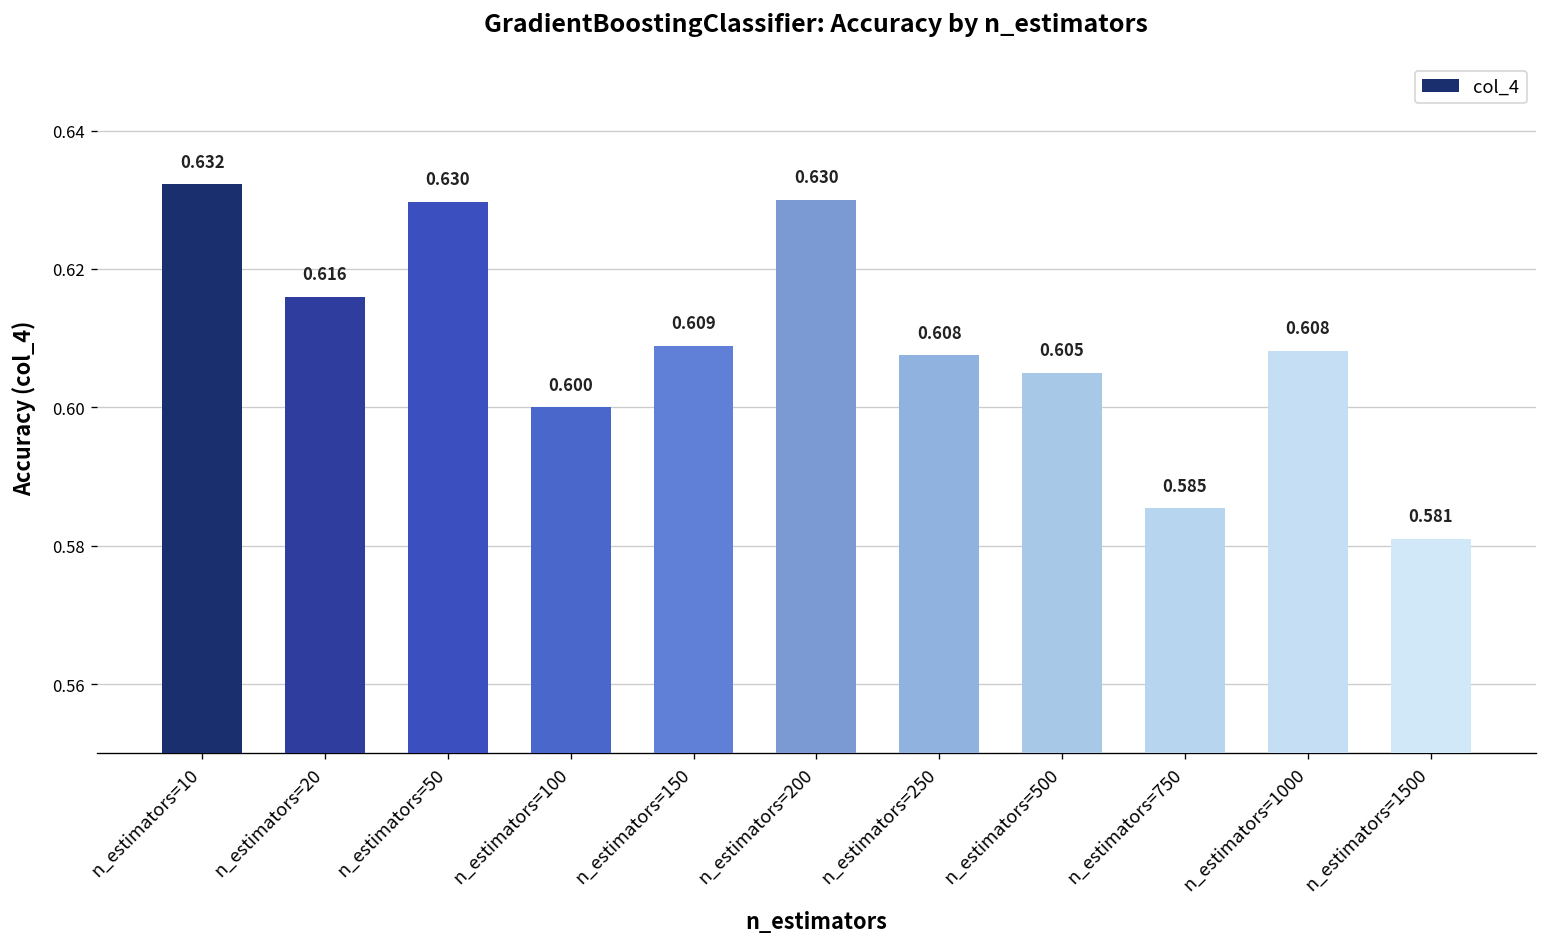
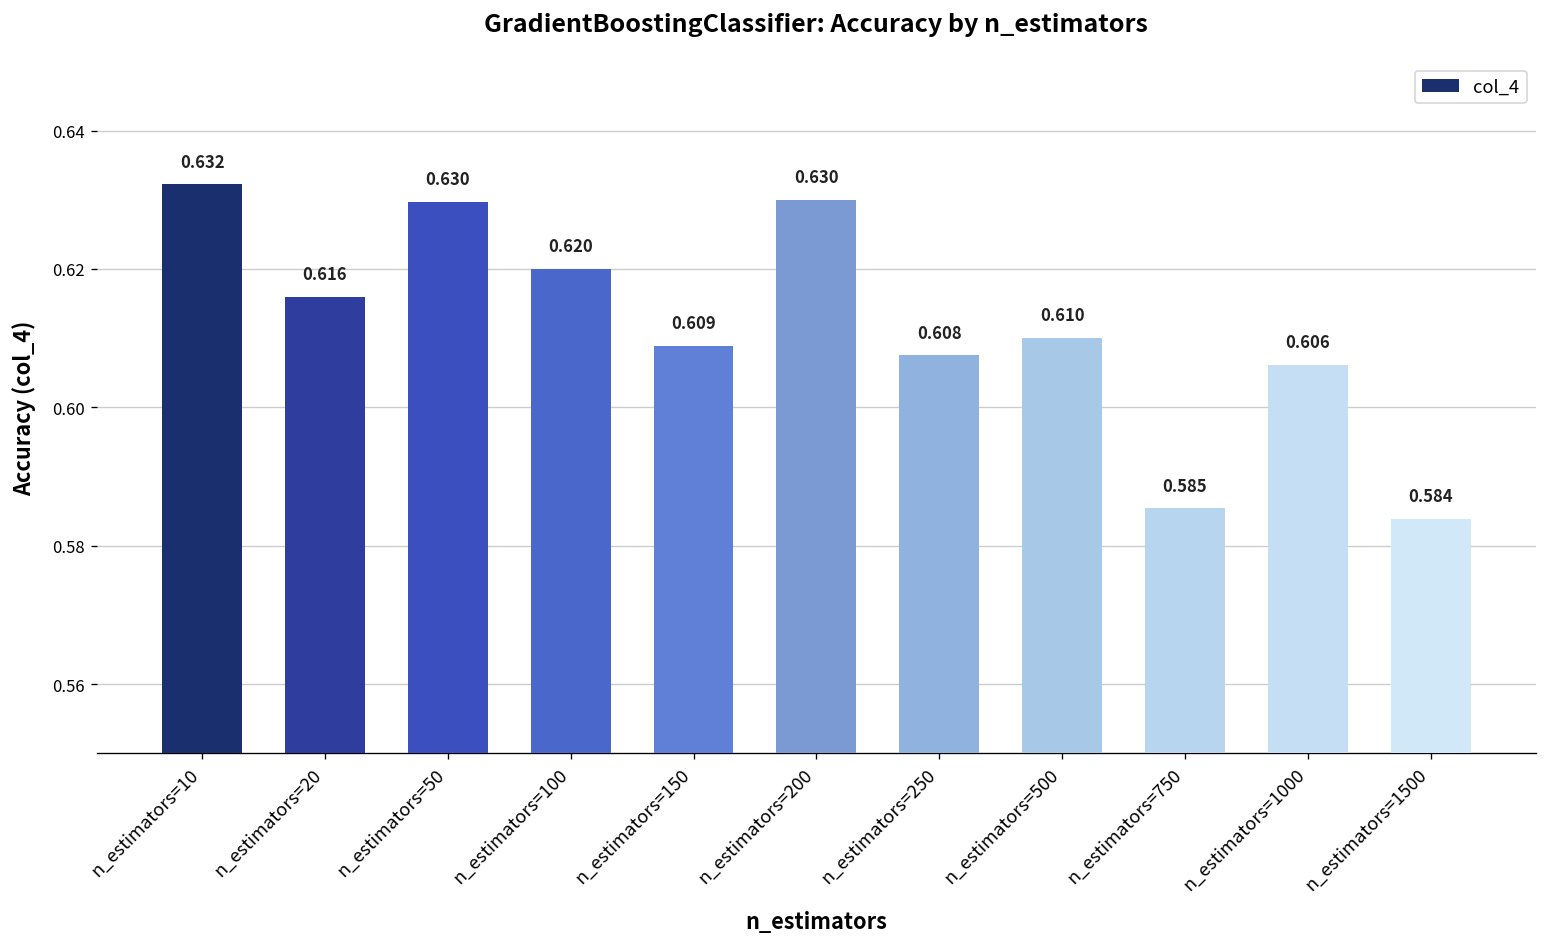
n_estimators=100: 0.600 -> 0.620
n_estimators=500: 0.605 -> 0.610
n_estimators=1000: 0.608 -> 0.606
n_estimators=1500: 0.581 -> 0.584
